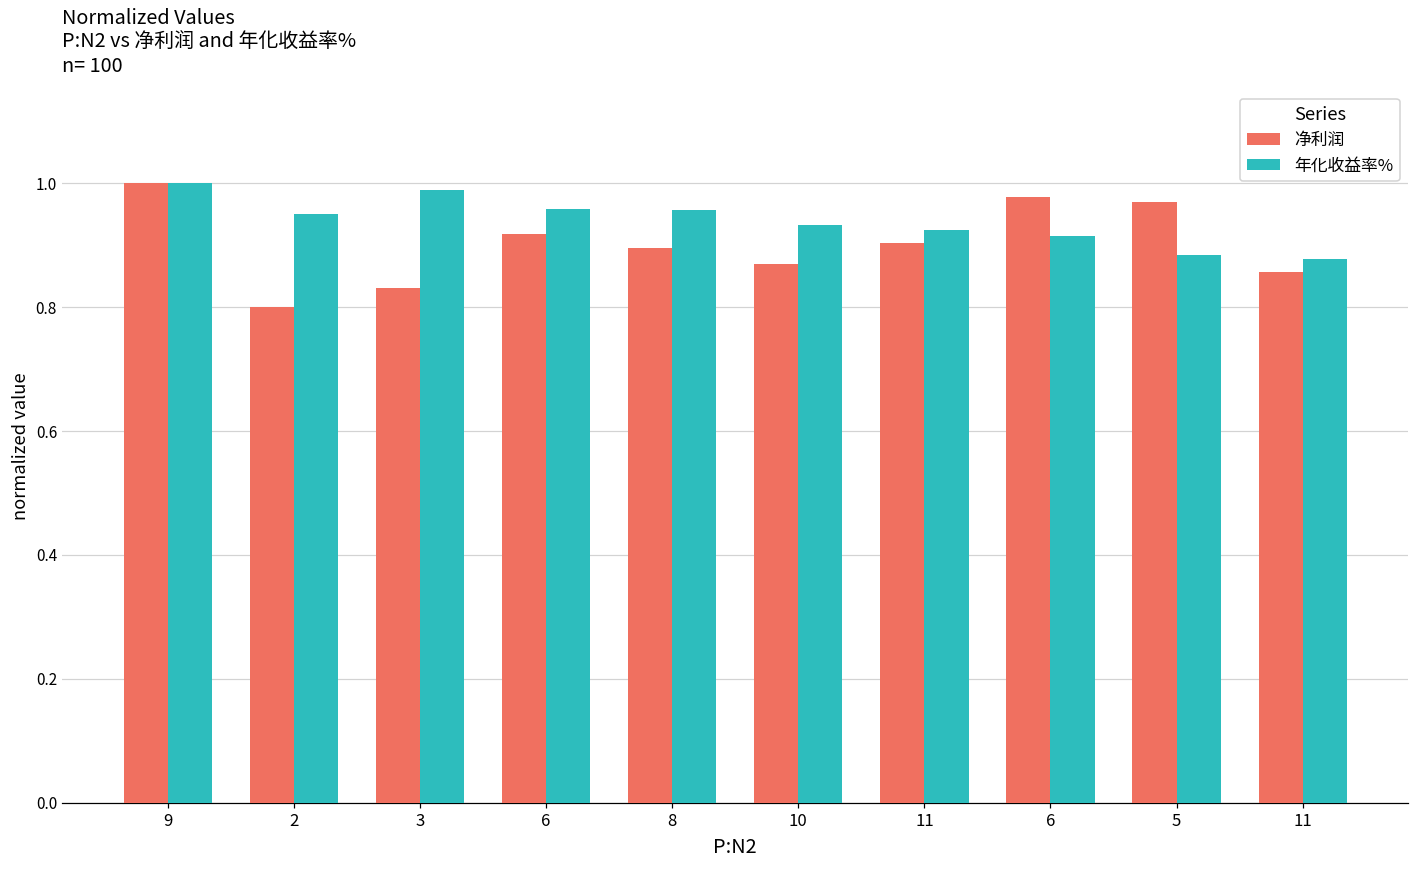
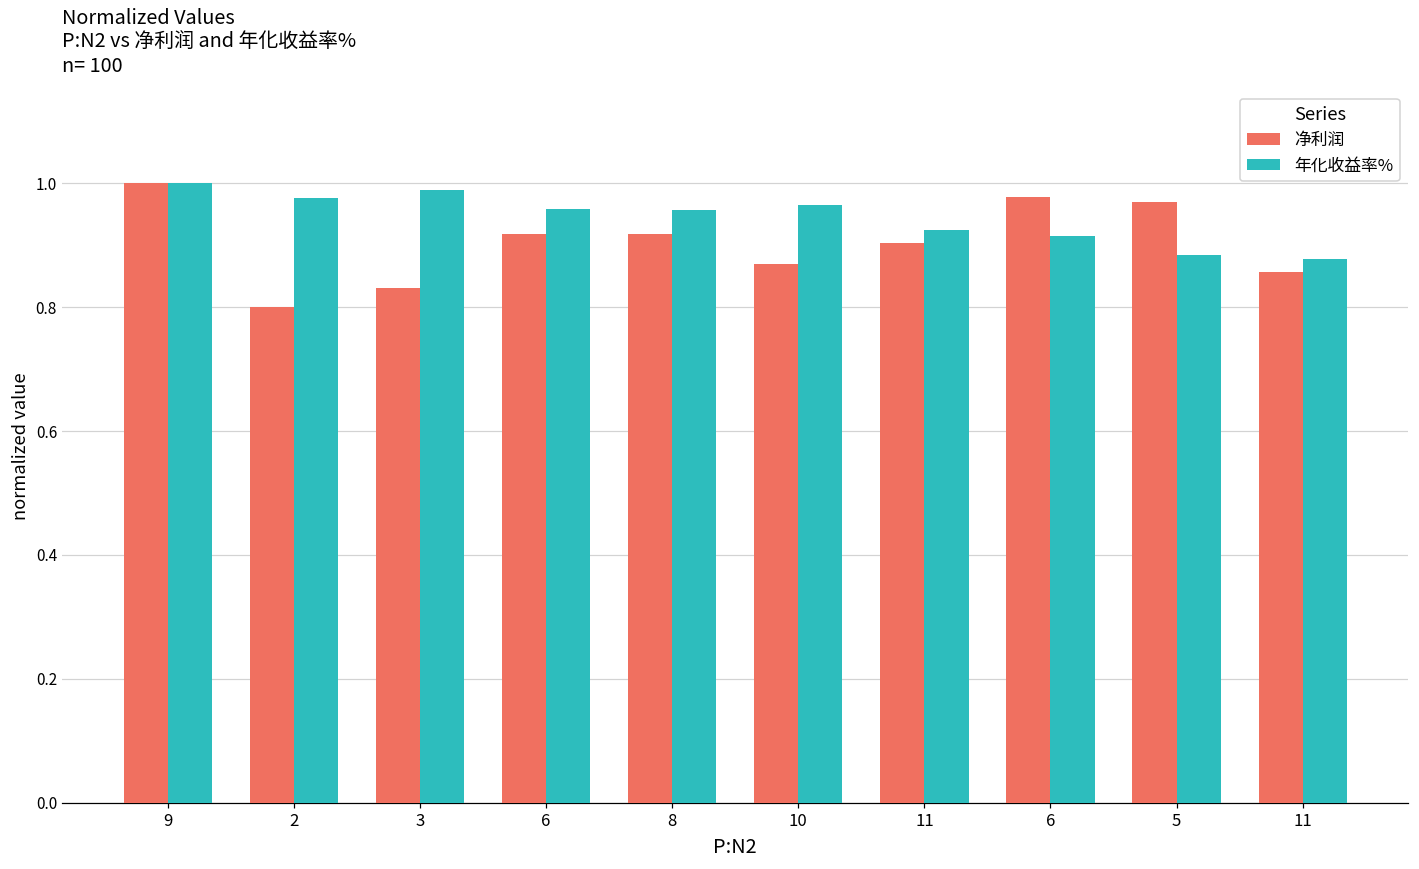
年化收益率%, 2: 0.95 -> 0.98
净利润, 8: 0.89 -> 0.92
年化收益率%, 10: 0.93 -> 0.96
